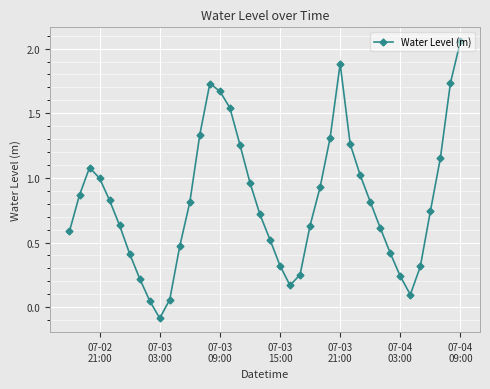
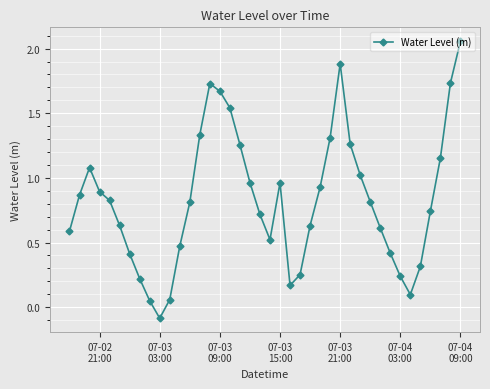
07-02 21:00: 1.00 -> 0.89
07-03 15:00: 0.32 -> 0.96
